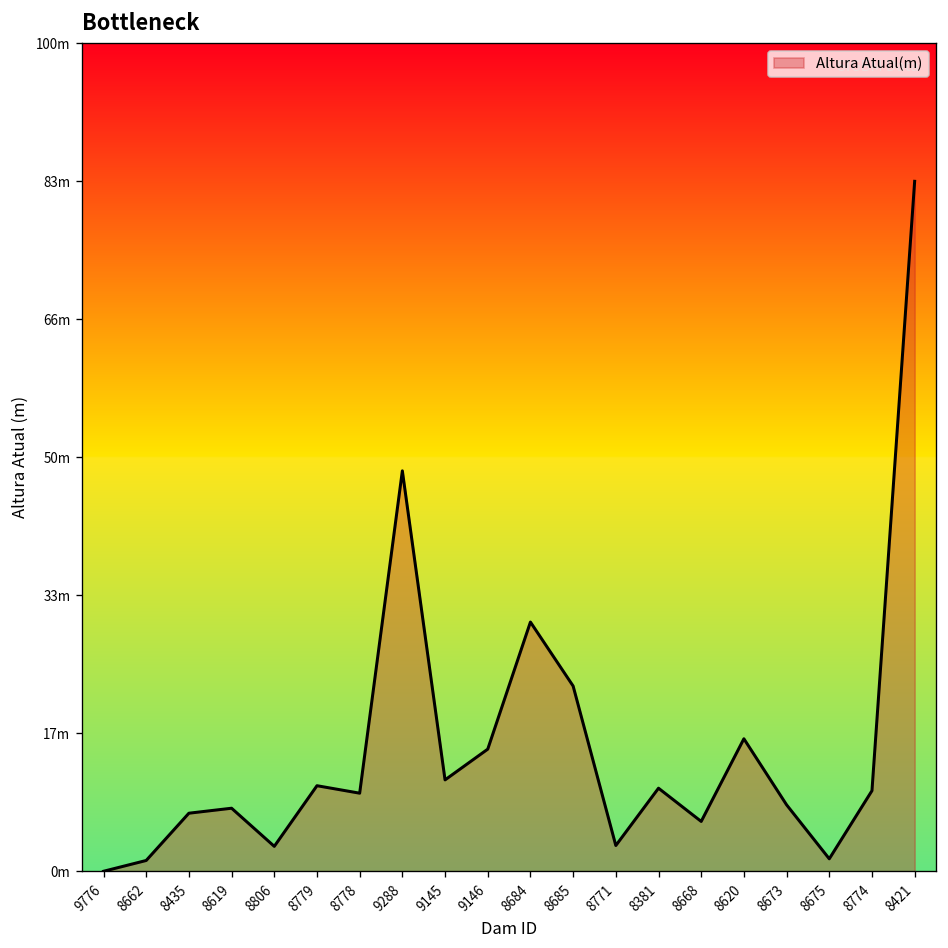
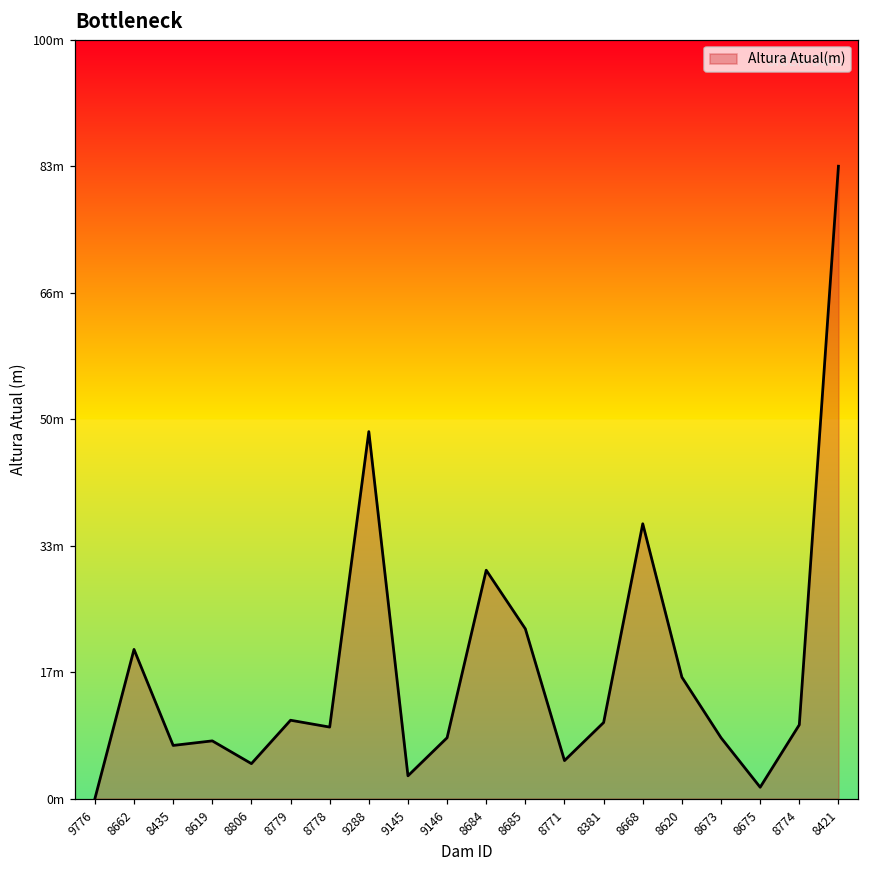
8662: 1m -> 20m
8806: 3m -> 5m
9145: 11m -> 3m
9146: 15m -> 8m
8771: 3m -> 5m
8668: 6m -> 36m
